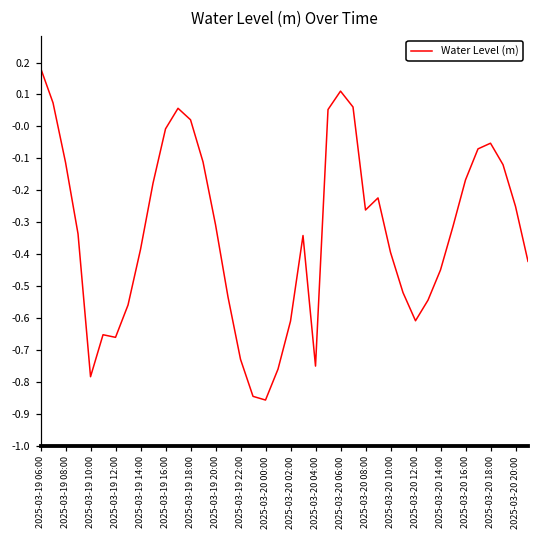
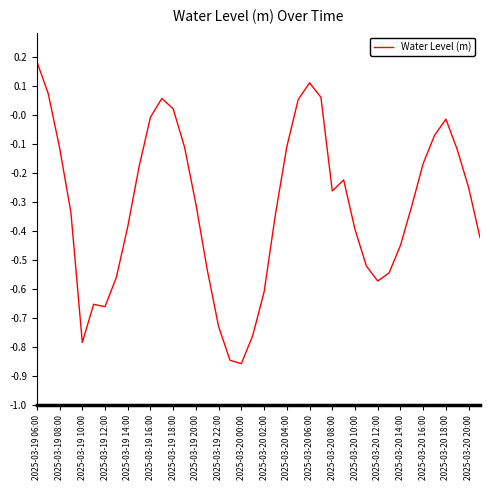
2025-03-20 04:00: -0.75 -> -0.11
2025-03-20 12:00: -0.61 -> -0.57
2025-03-20 18:00: -0.05 -> -0.01
